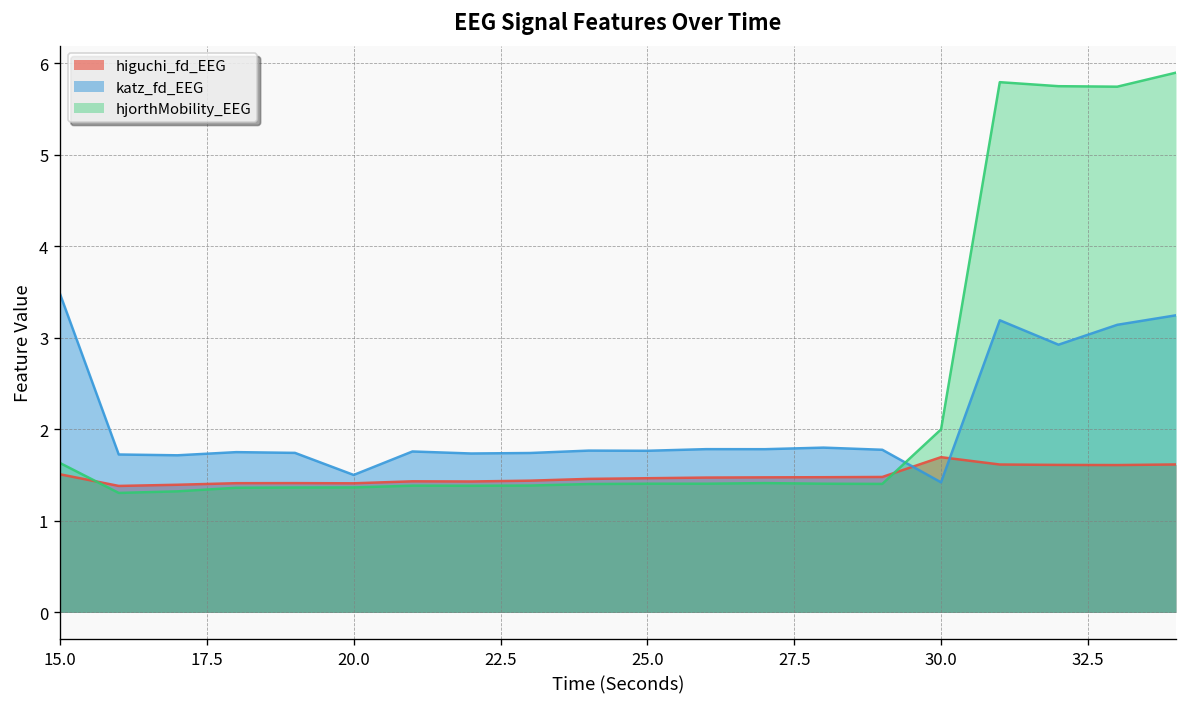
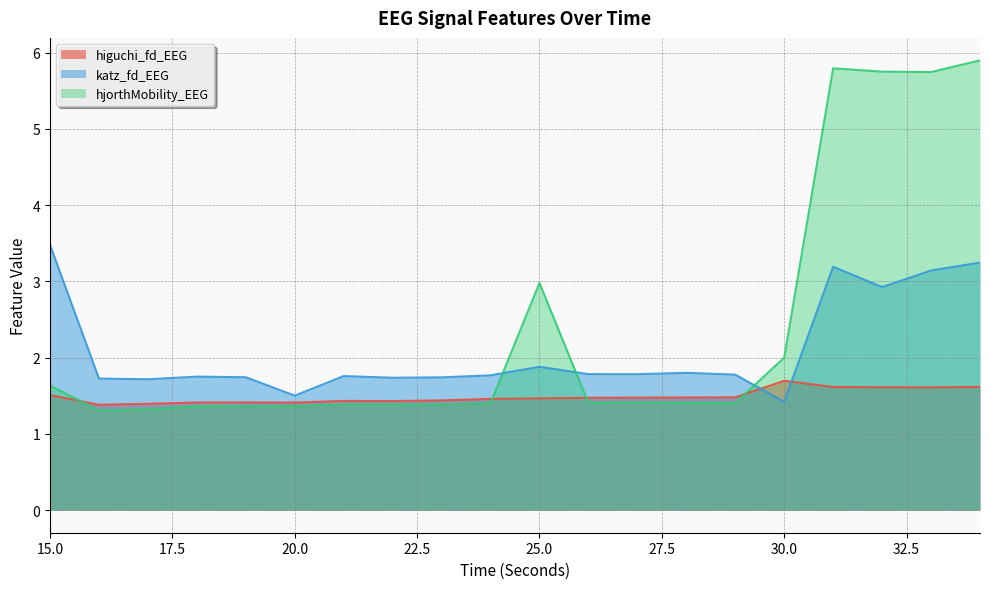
katz_fd_EEG, 25.0: 1.8 -> 1.9
hjorthMobility_EEG, 25.0: 1.4 -> 3.0
